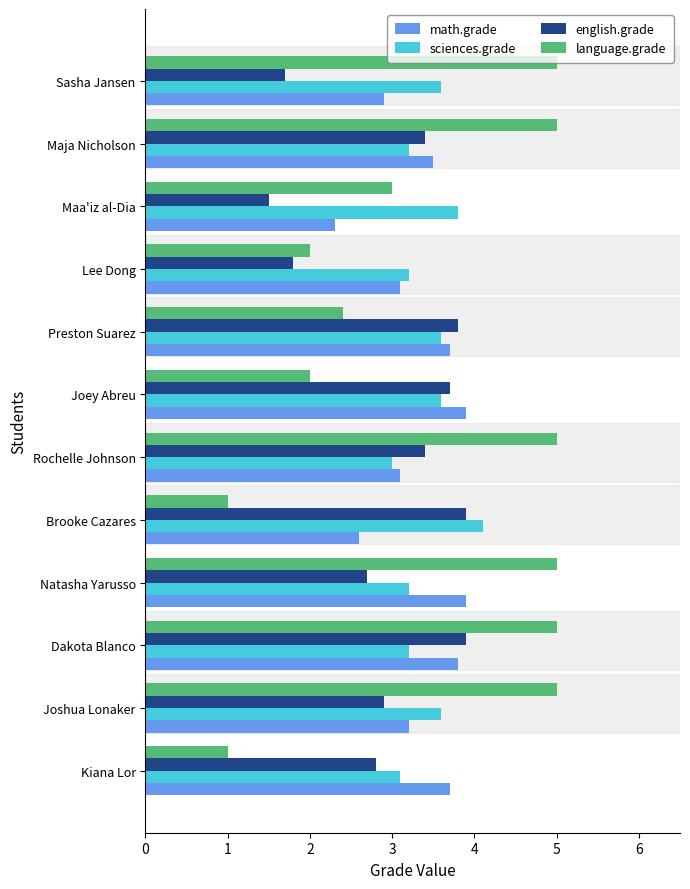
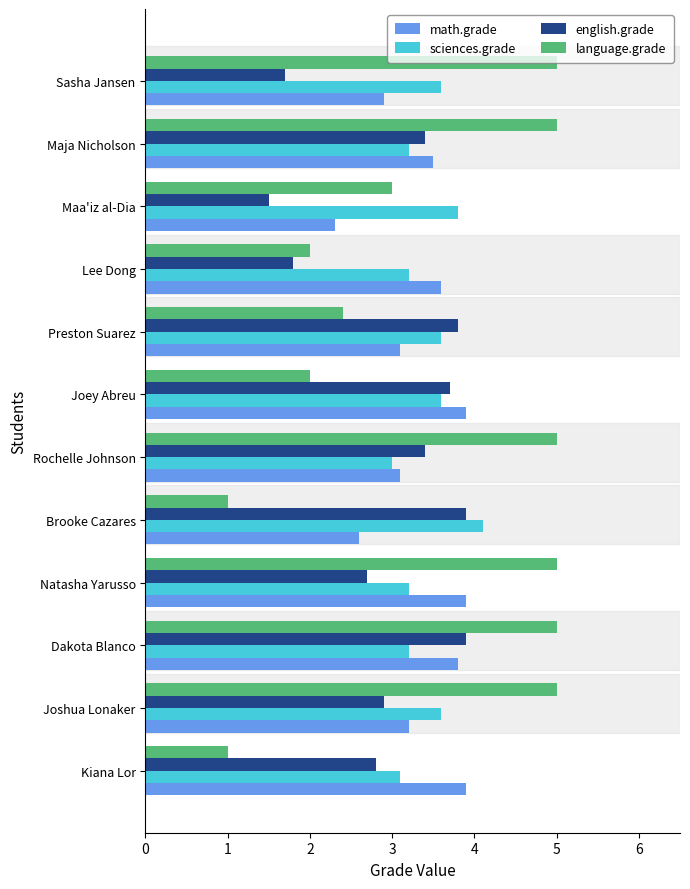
math.grade, Lee Dong: 3.1 -> 3.6
math.grade, Preston Suarez: 3.7 -> 3.1
math.grade, Kiana Lor: 3.7 -> 3.9
